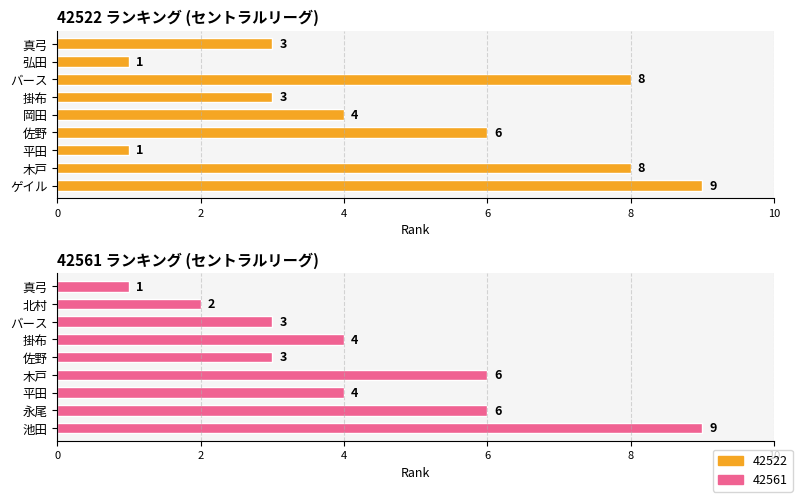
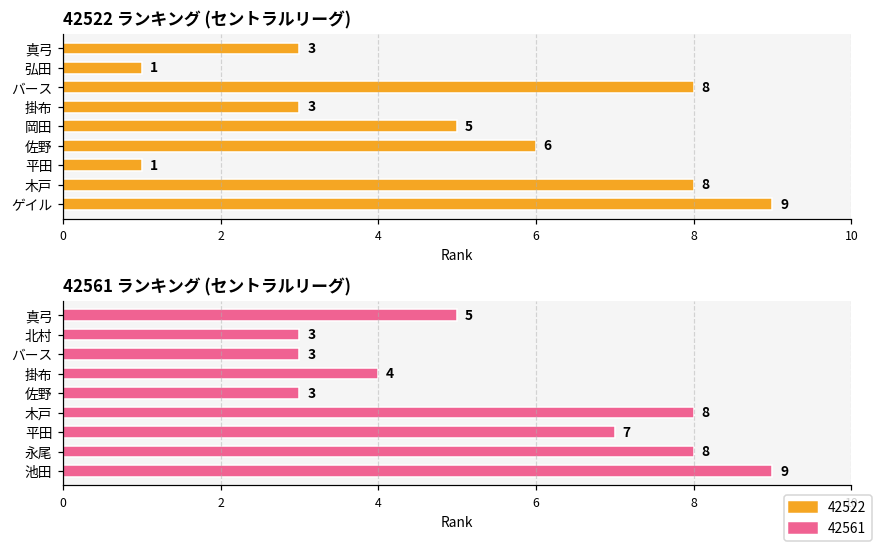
42522 ランキング (セントラルリーグ), 岡田: 4 -> 5
42561 ランキング (セントラルリーグ), 真弓: 1 -> 5
42561 ランキング (セントラルリーグ), 北村: 2 -> 3
42561 ランキング (セントラルリーグ), 木戸: 6 -> 8
42561 ランキング (セントラルリーグ), 平田: 4 -> 7
42561 ランキング (セントラルリーグ), 永尾: 6 -> 8
